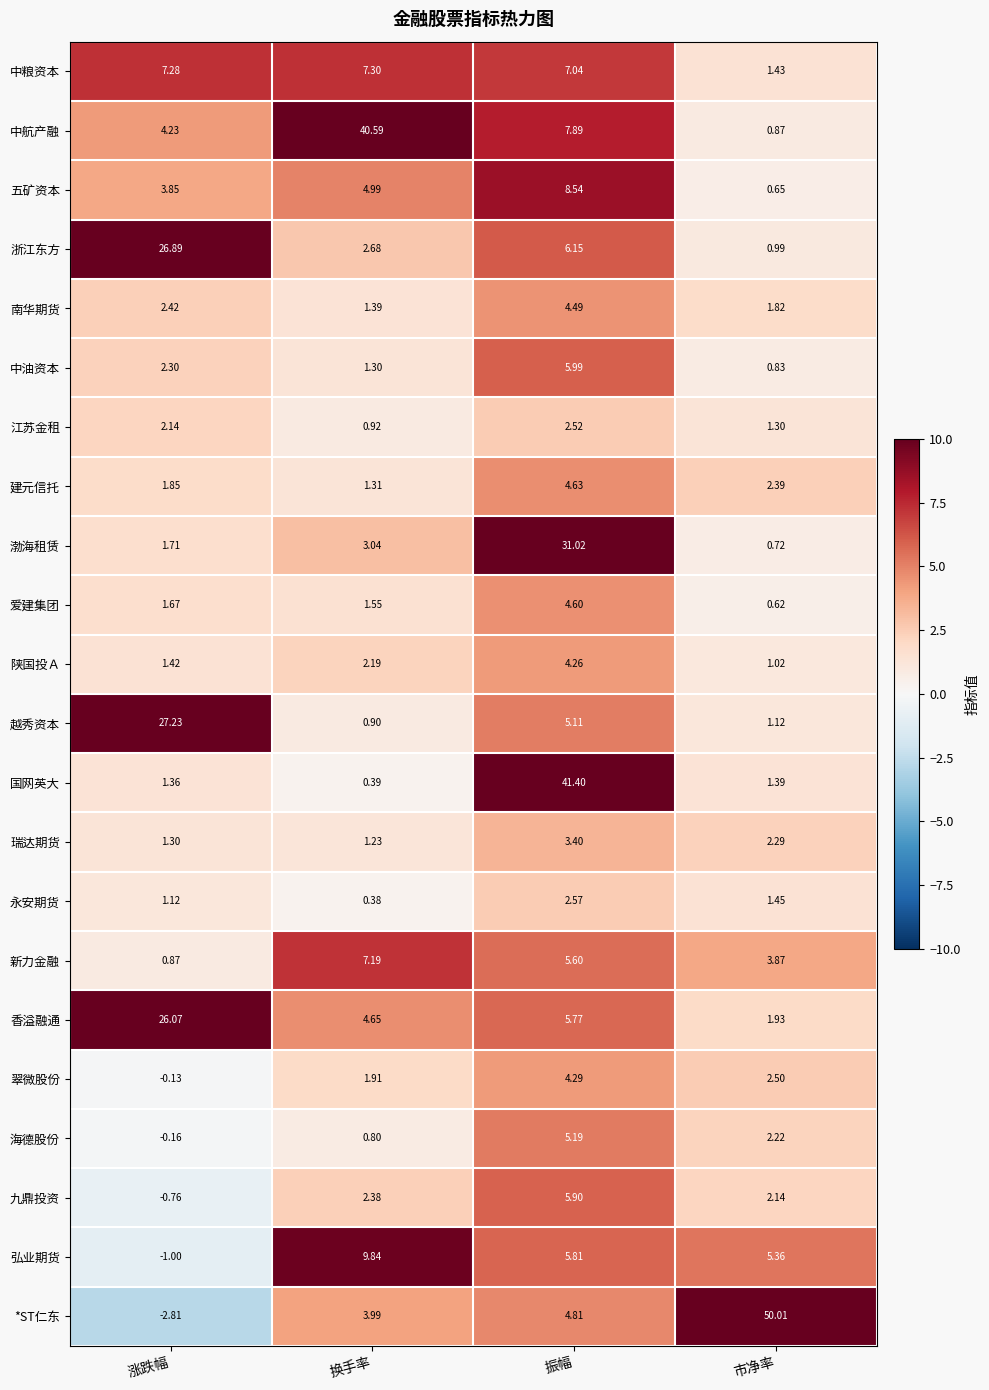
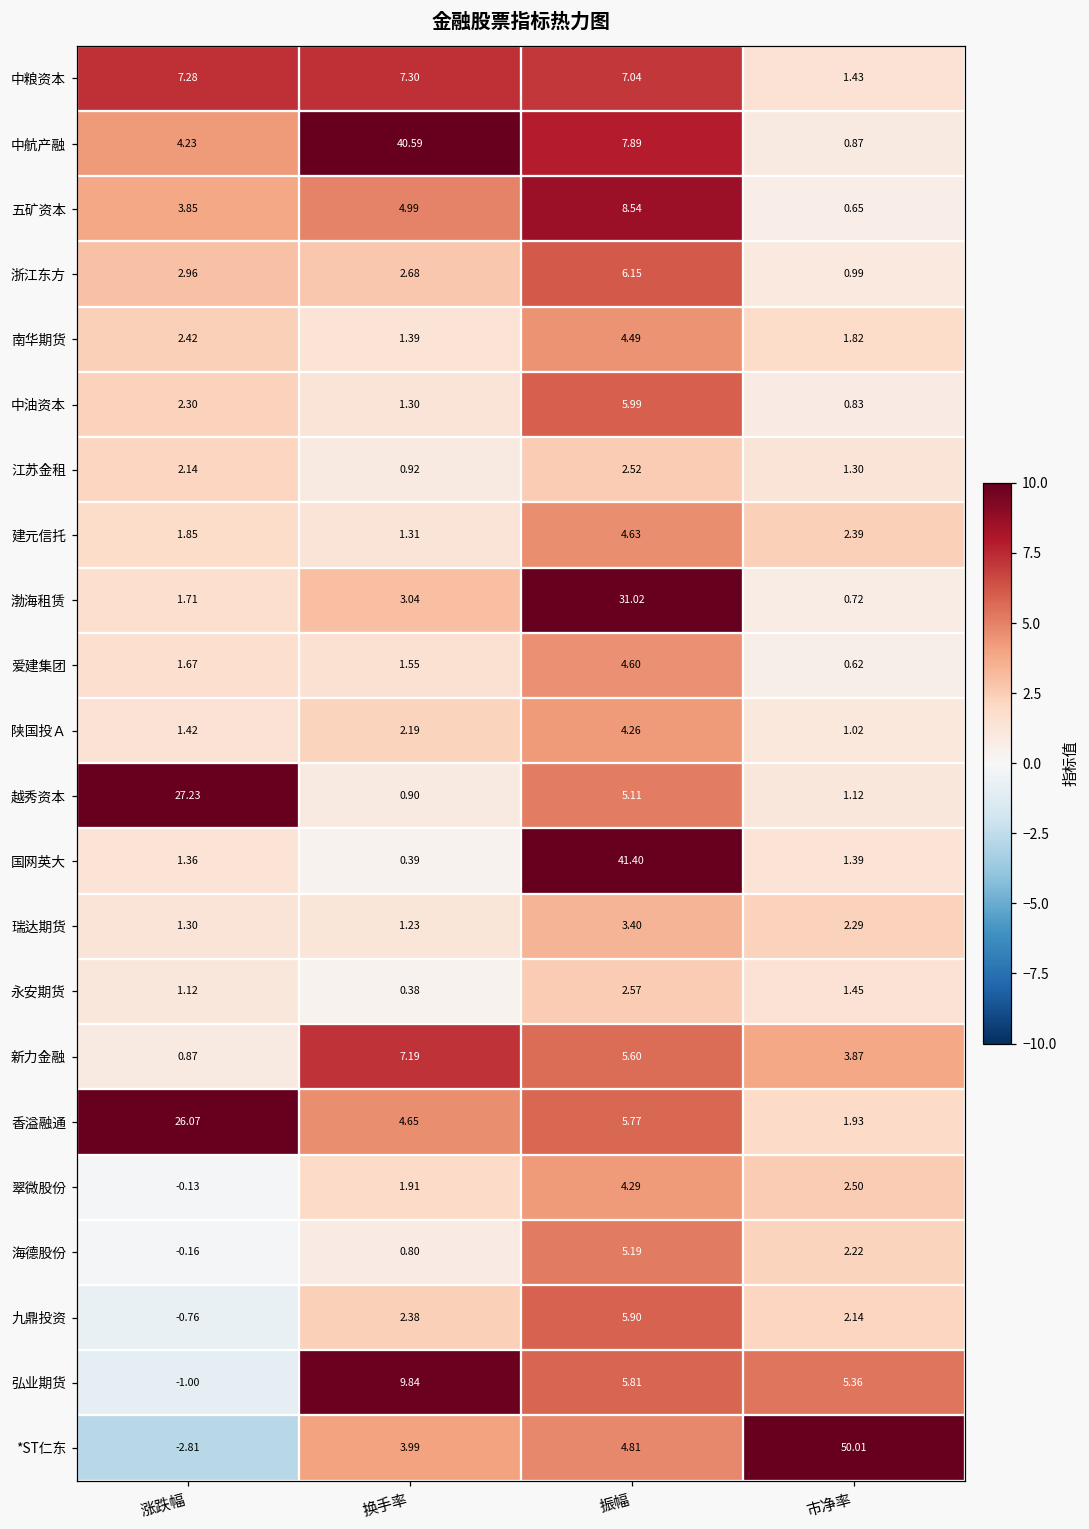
浙江东方, 涨跌幅: 26.89 -> 2.96
